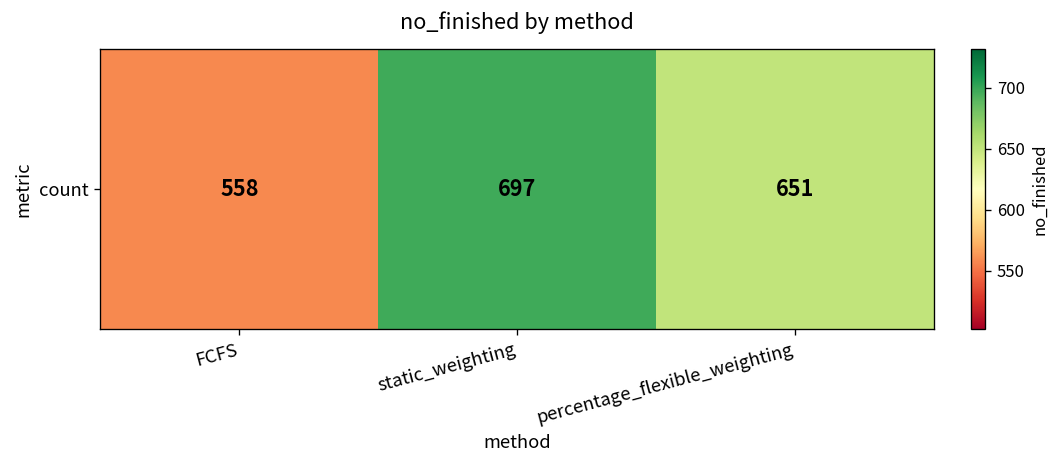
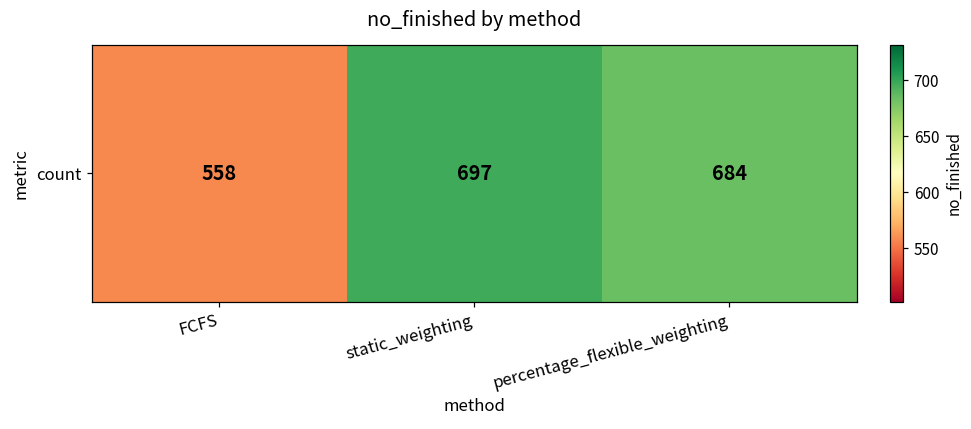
count, percentage_flexible_weighting: 651 -> 684
